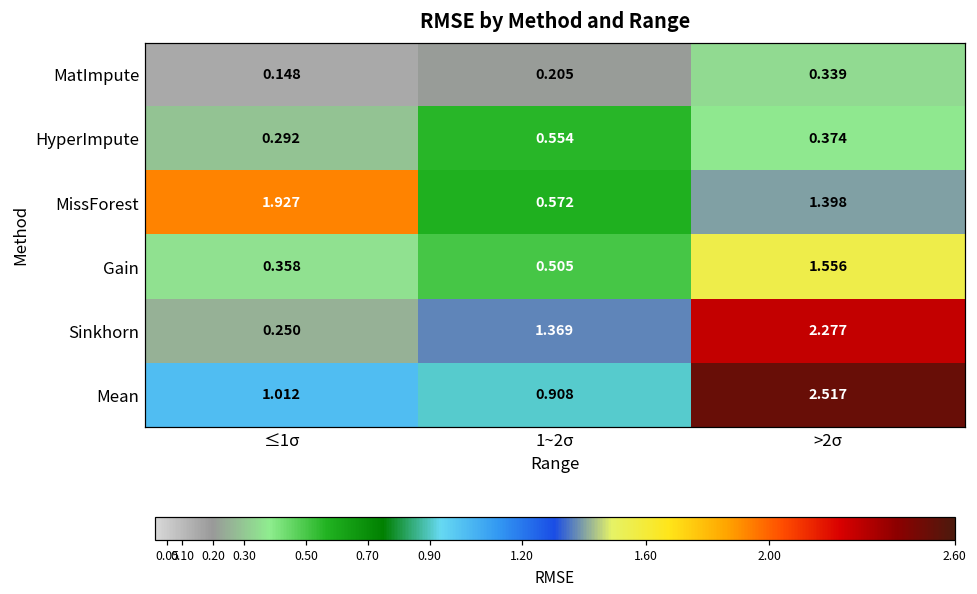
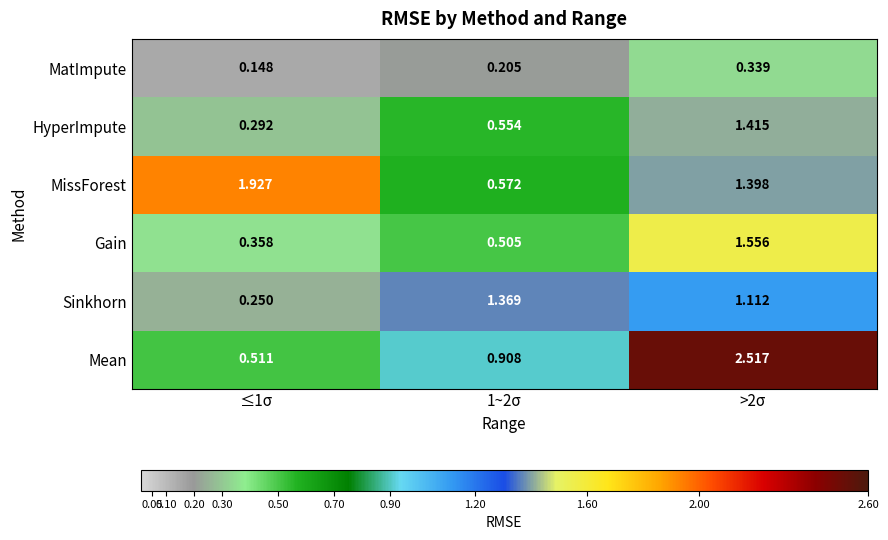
HyperImpute, >2σ: 0.374 -> 1.415
Sinkhorn, >2σ: 2.277 -> 1.112
Mean, ≤1σ: 1.012 -> 0.511
